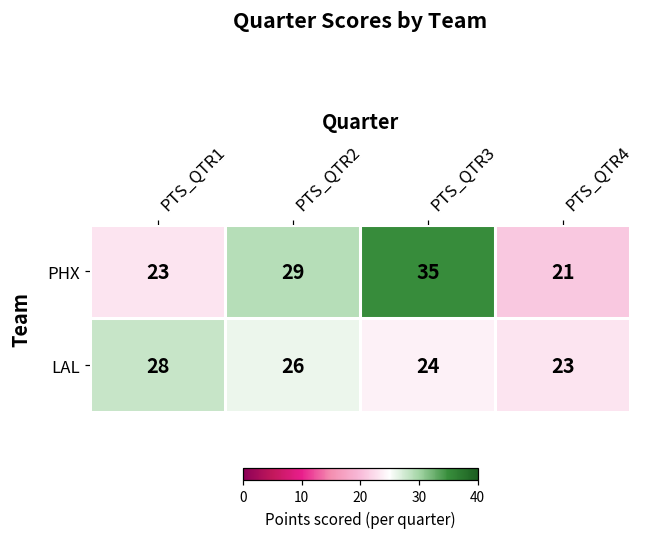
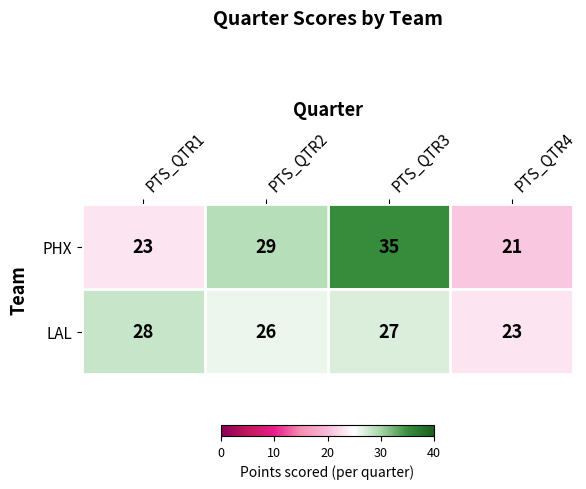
LAL, PTS_QTR3: 24 -> 27
